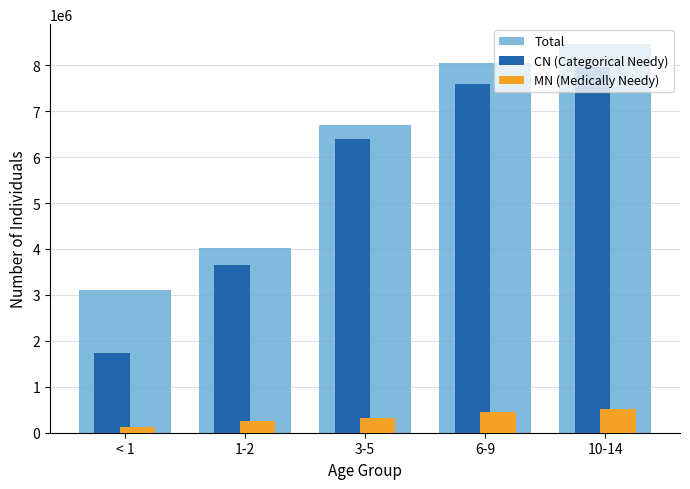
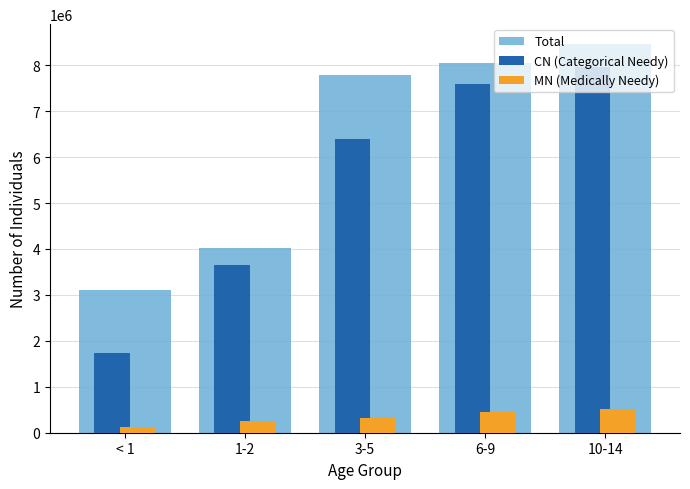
Total, 3-5: 6700000 -> 7800000
